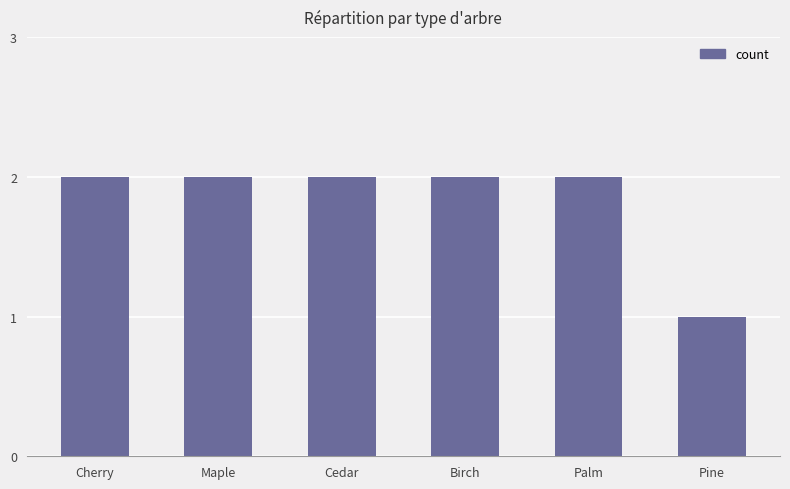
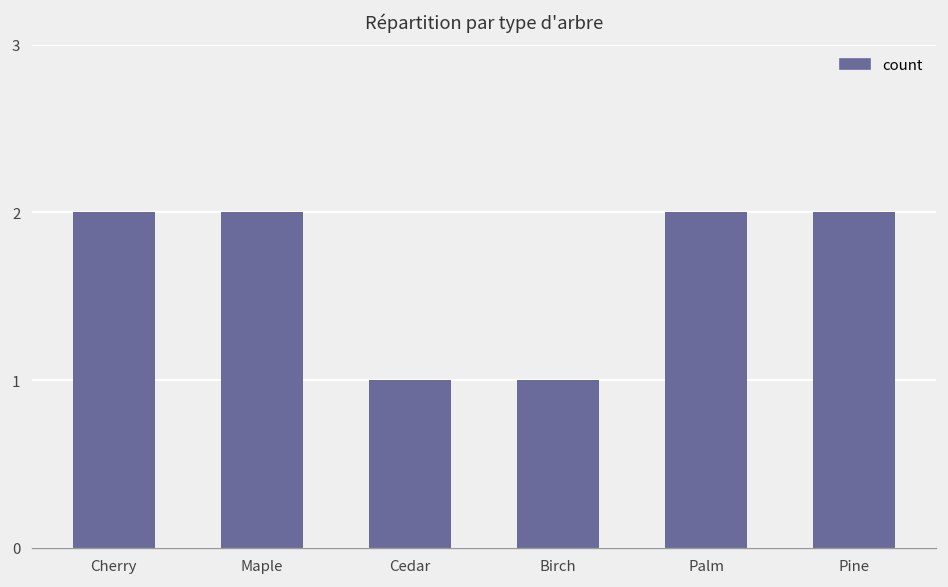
Cedar: 2 -> 1
Birch: 2 -> 1
Pine: 1 -> 2
